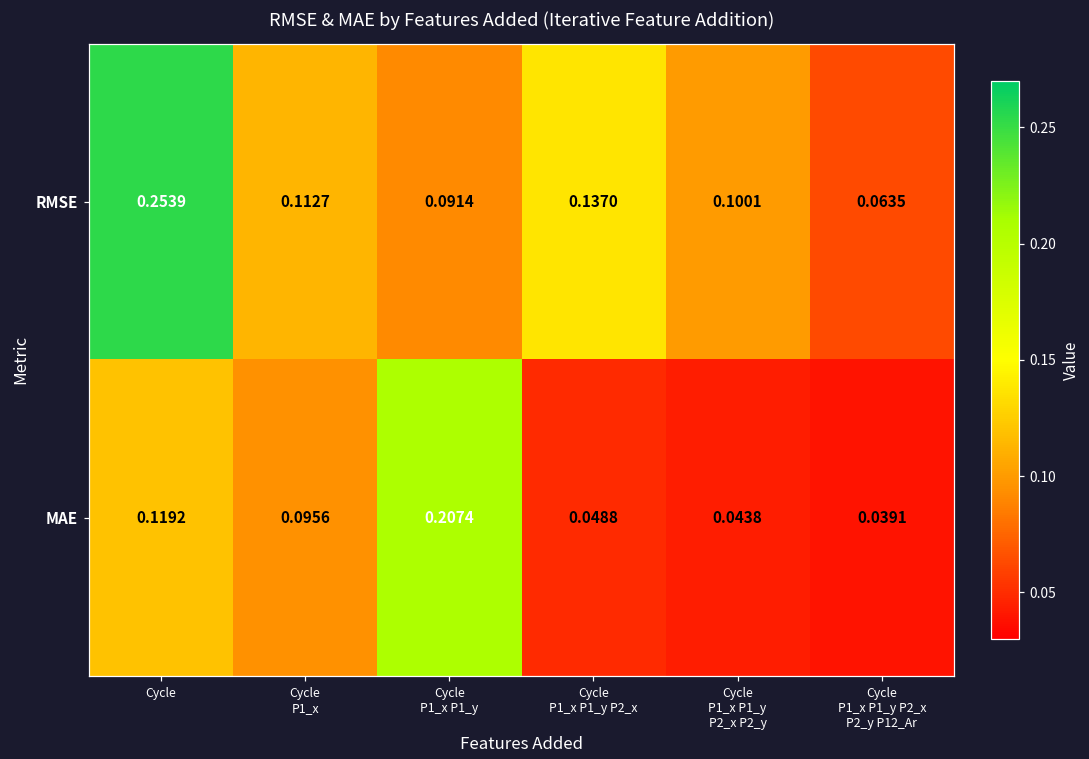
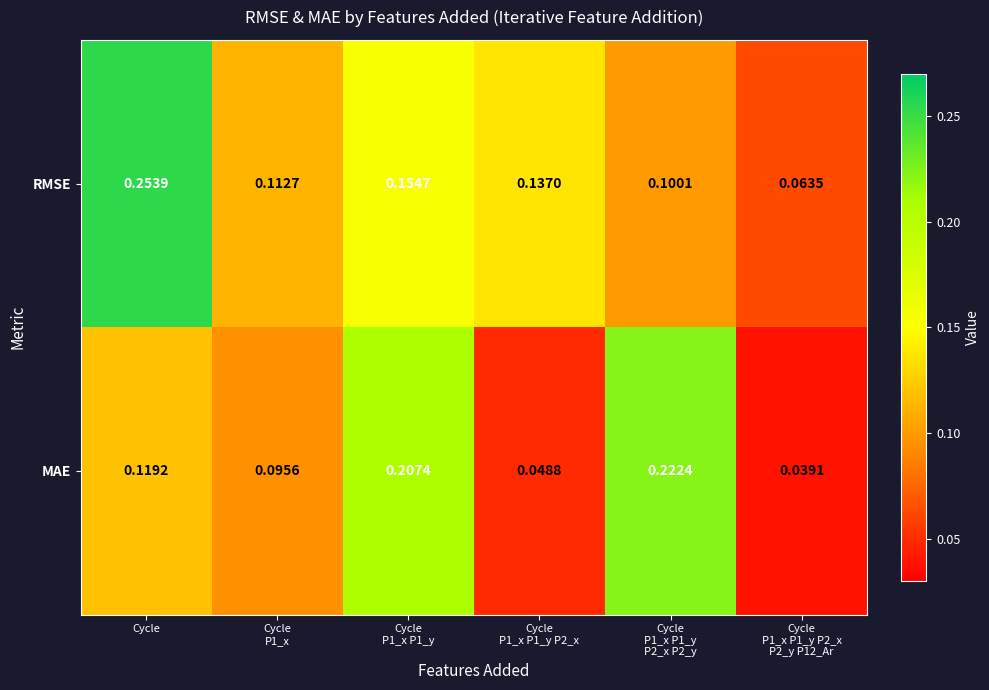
RMSE, Cycle P1_x P1_y: 0.0914 -> 0.1547
MAE, Cycle P1_x P1_y P2_x P2_y: 0.0438 -> 0.2224
